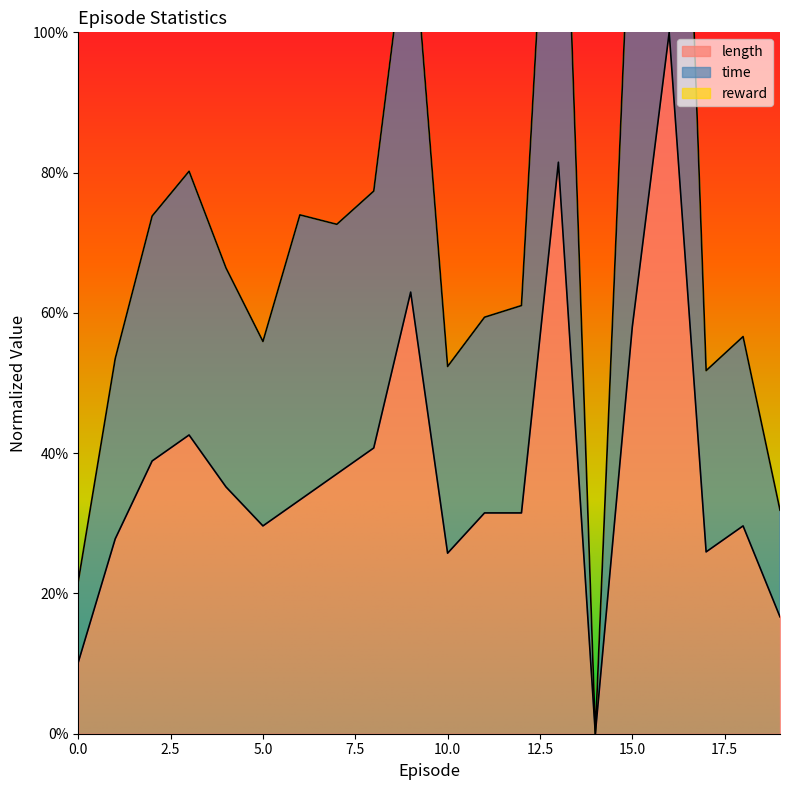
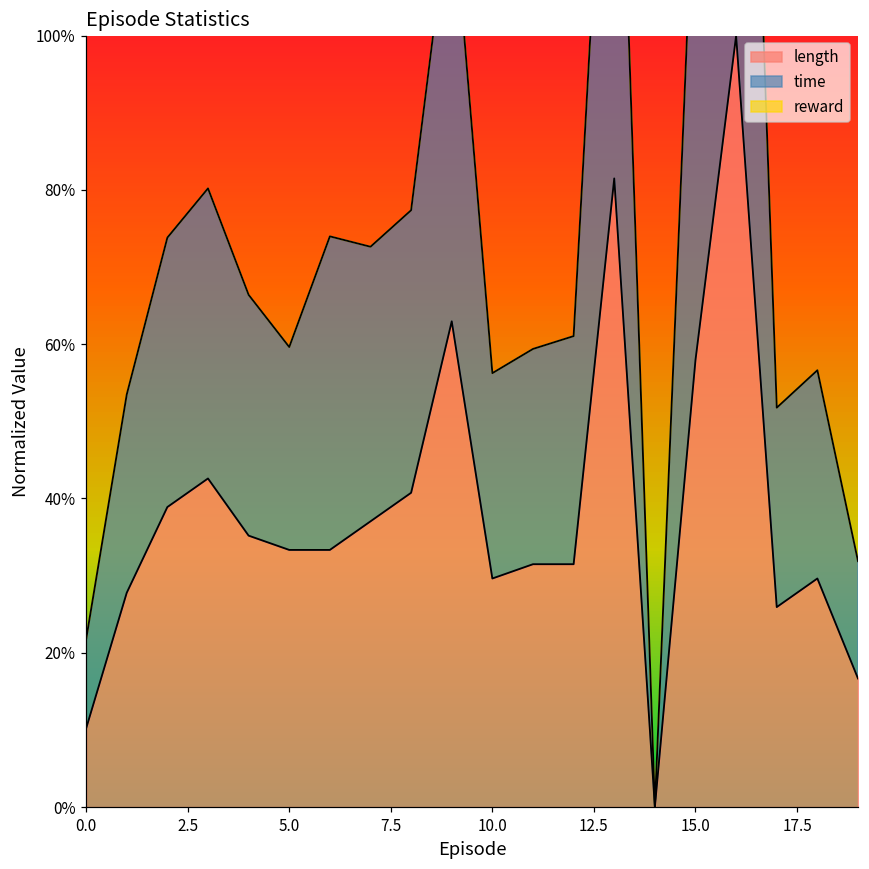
length, 5.0: 30% -> 33%
length, 10.0: 26% -> 30%
